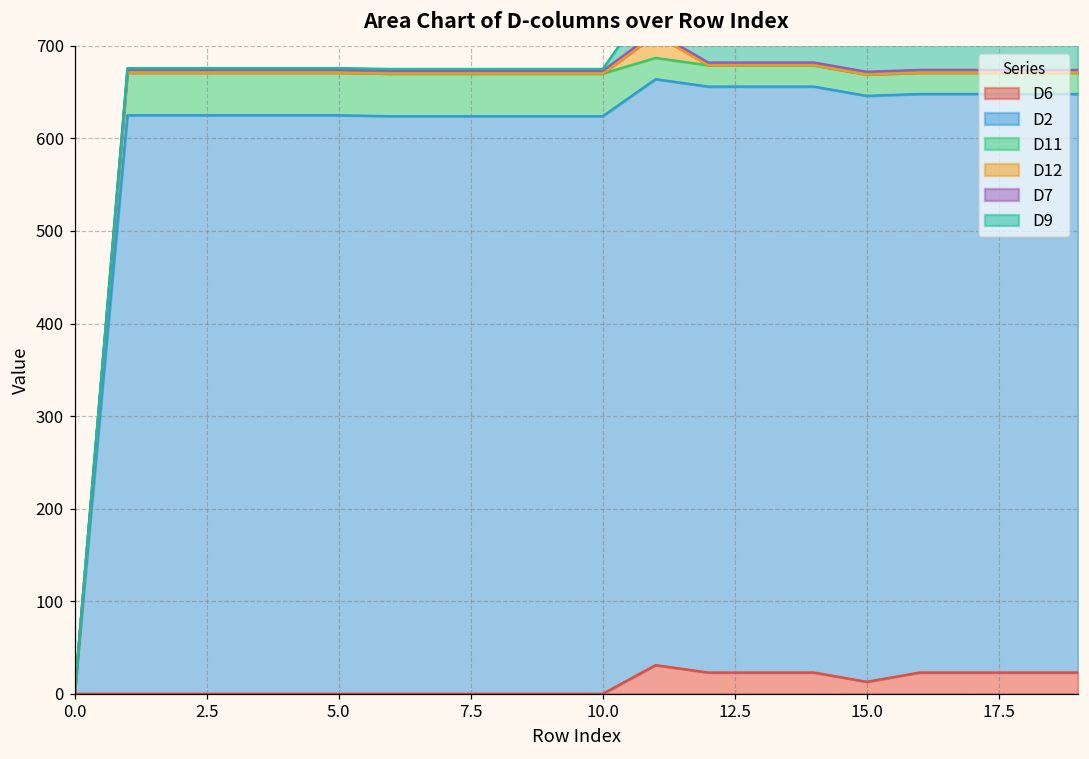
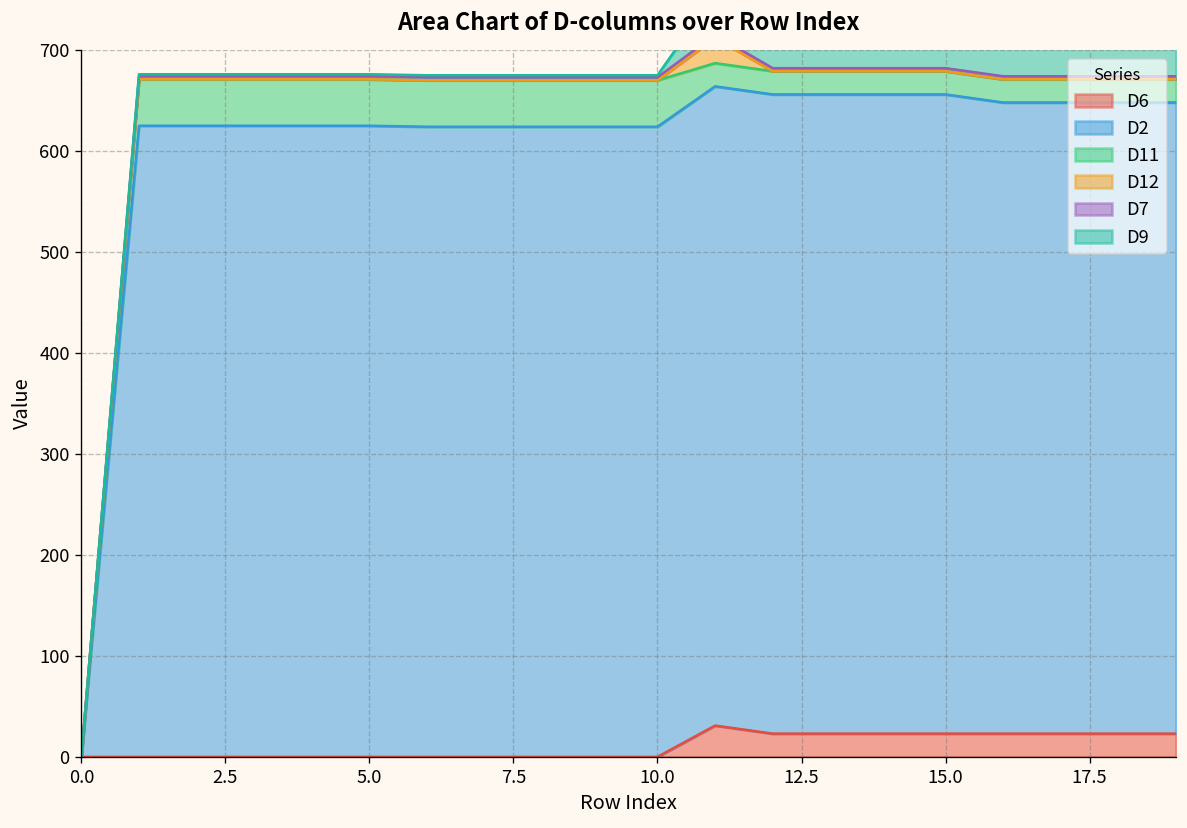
D6, 15.0: 10 -> 20
